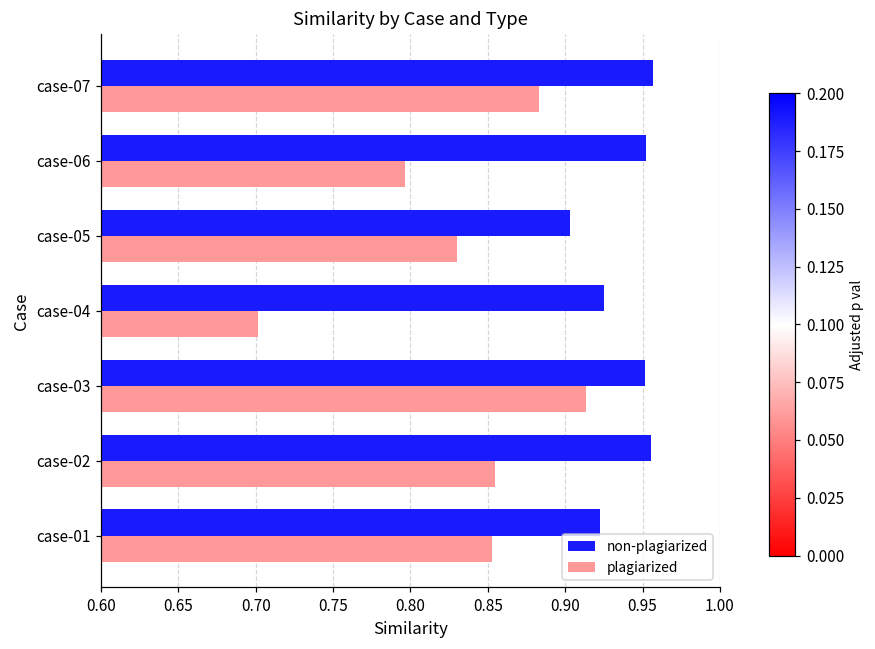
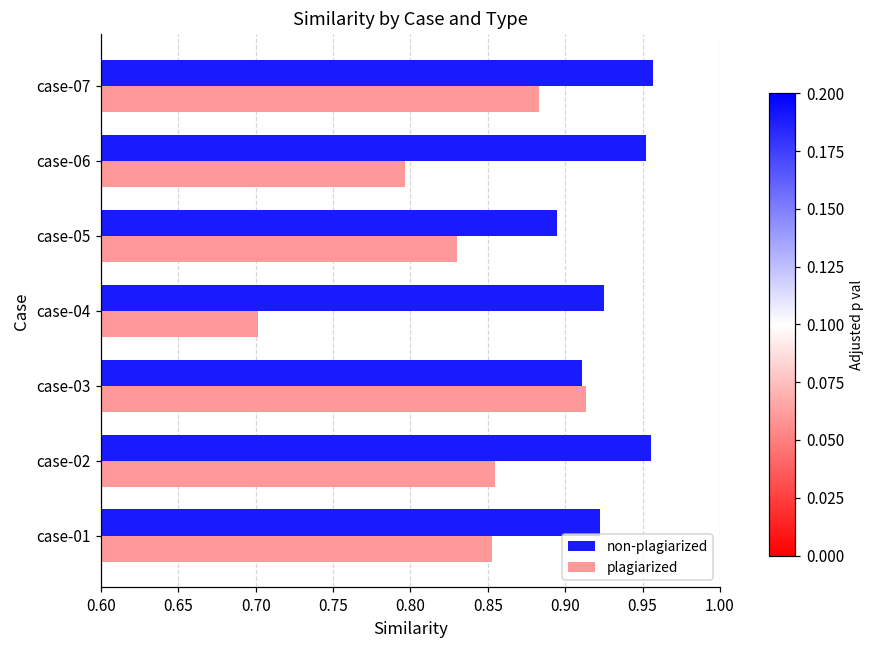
non-plagiarized, case-05: 0.903 -> 0.895
non-plagiarized, case-03: 0.952 -> 0.911
